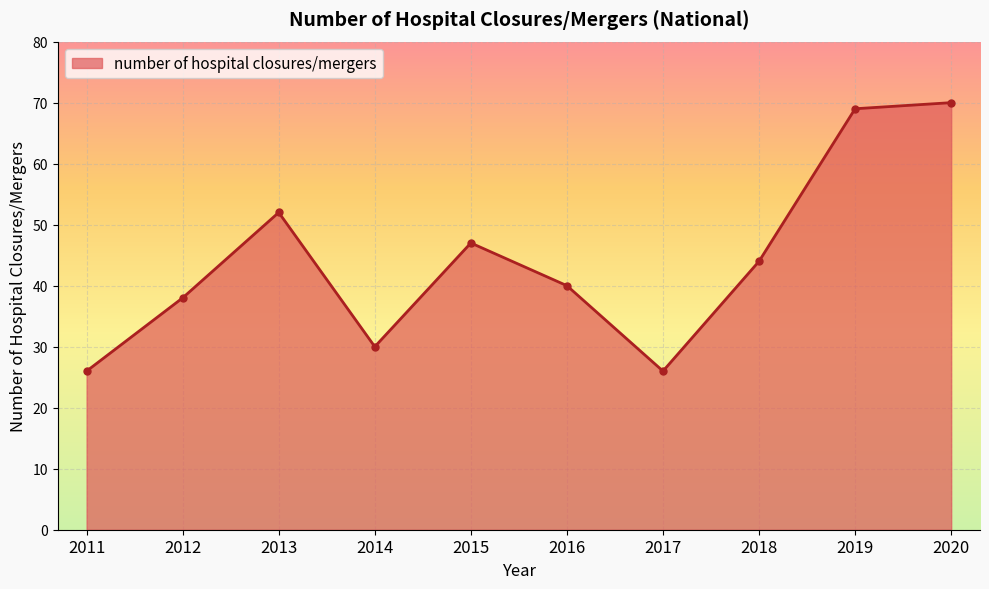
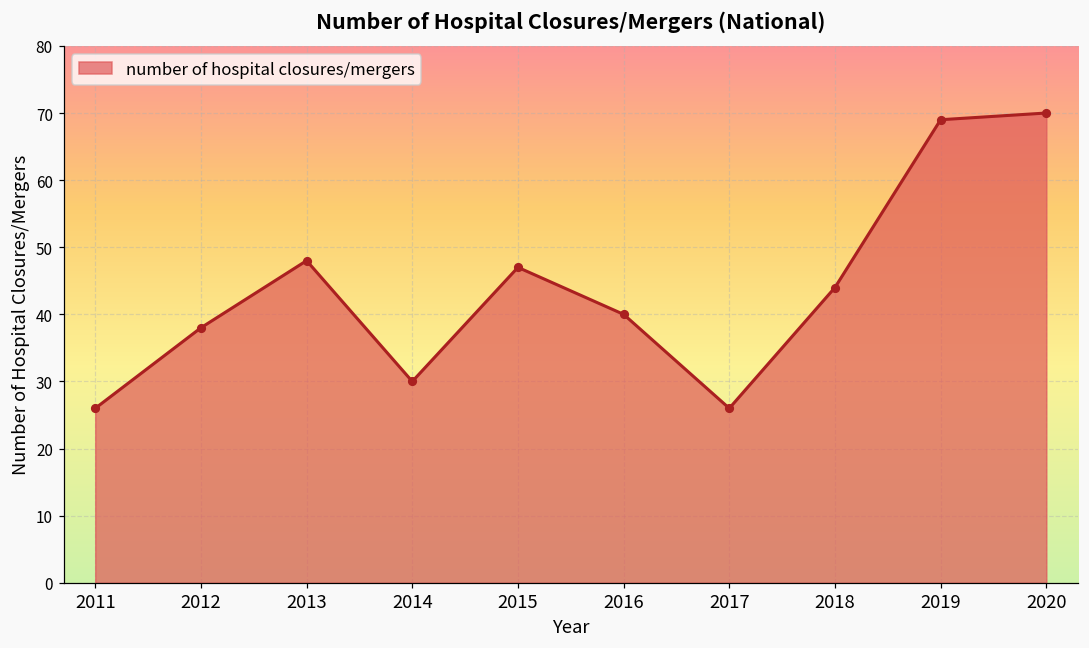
2013: 52 -> 48
